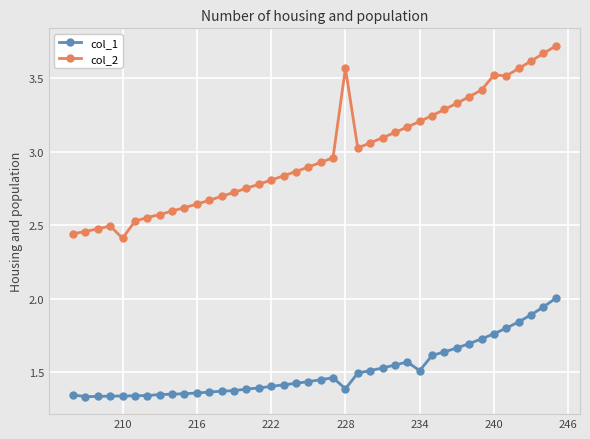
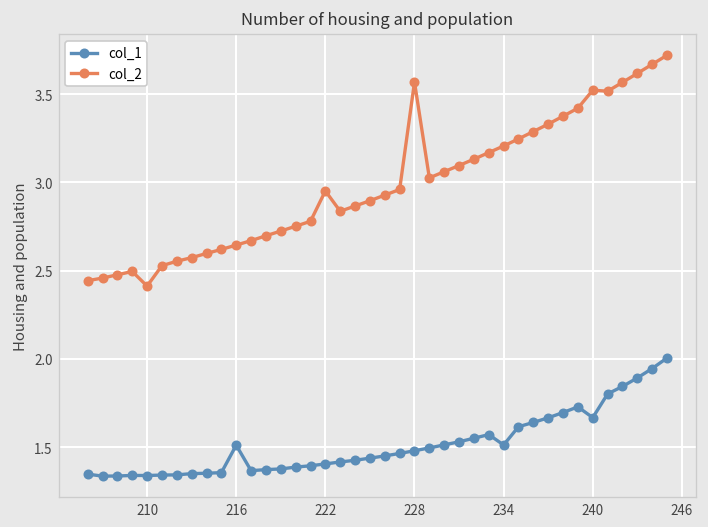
col_1, 216: 1.36 -> 1.51
col_2, 222: 2.81 -> 2.95
col_1, 228: 1.39 -> 1.48
col_1, 240: 1.76 -> 1.67
